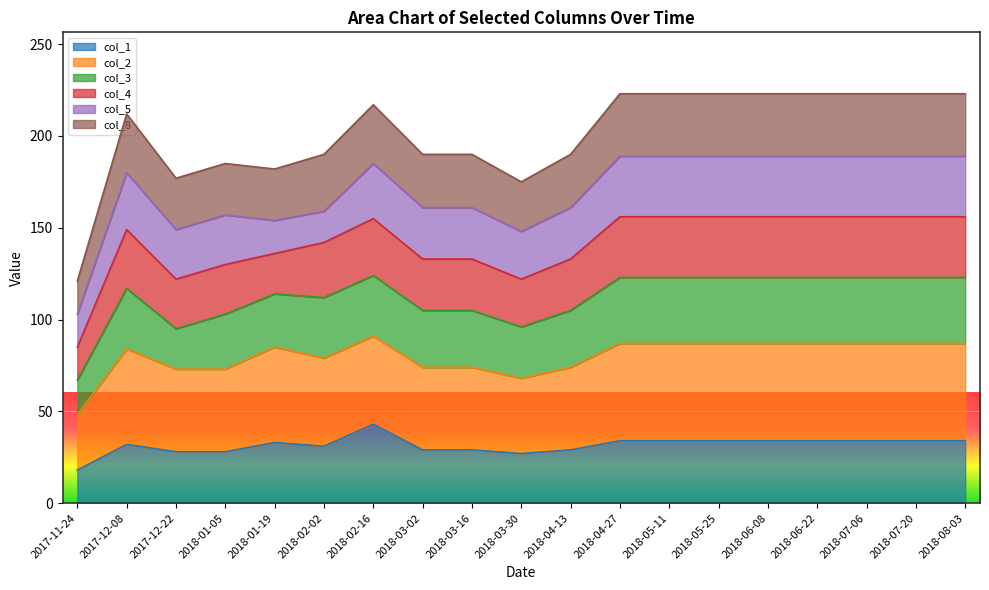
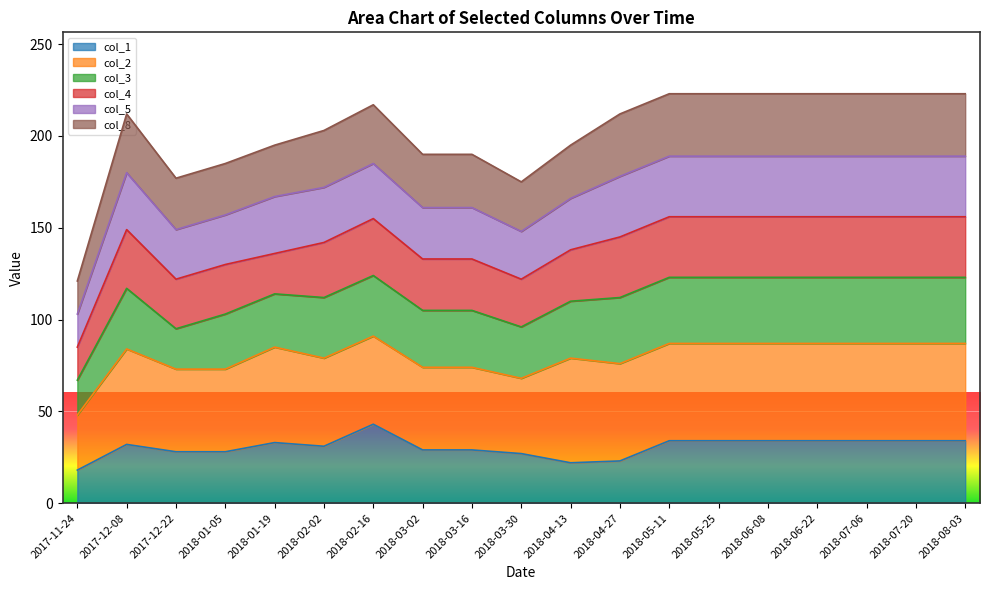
col_5, 2018-01-19: 18 -> 31
col_5, 2018-02-02: 17 -> 30
col_1, 2018-04-13: 29 -> 22
col_2, 2018-04-13: 45 -> 57
col_1, 2018-04-27: 34 -> 23
